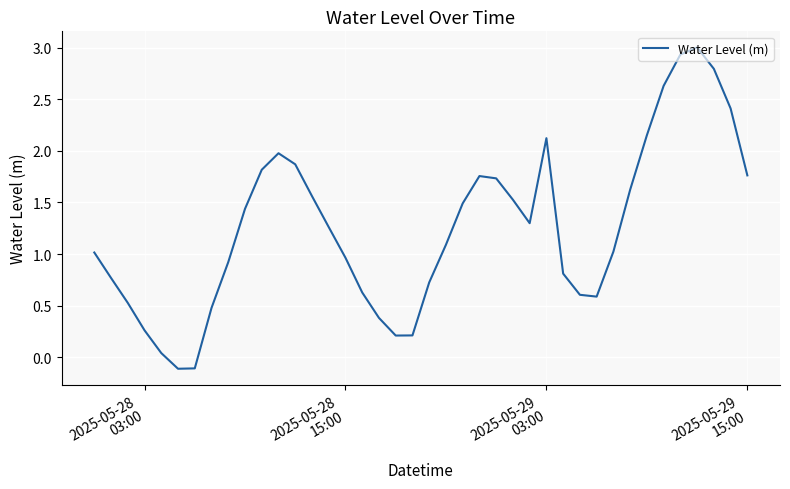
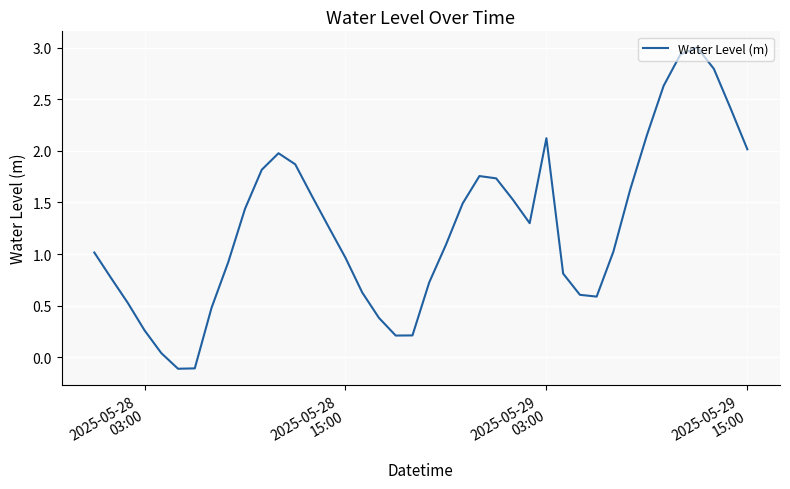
2025-05-29 15:00: 1.76 -> 2.02
